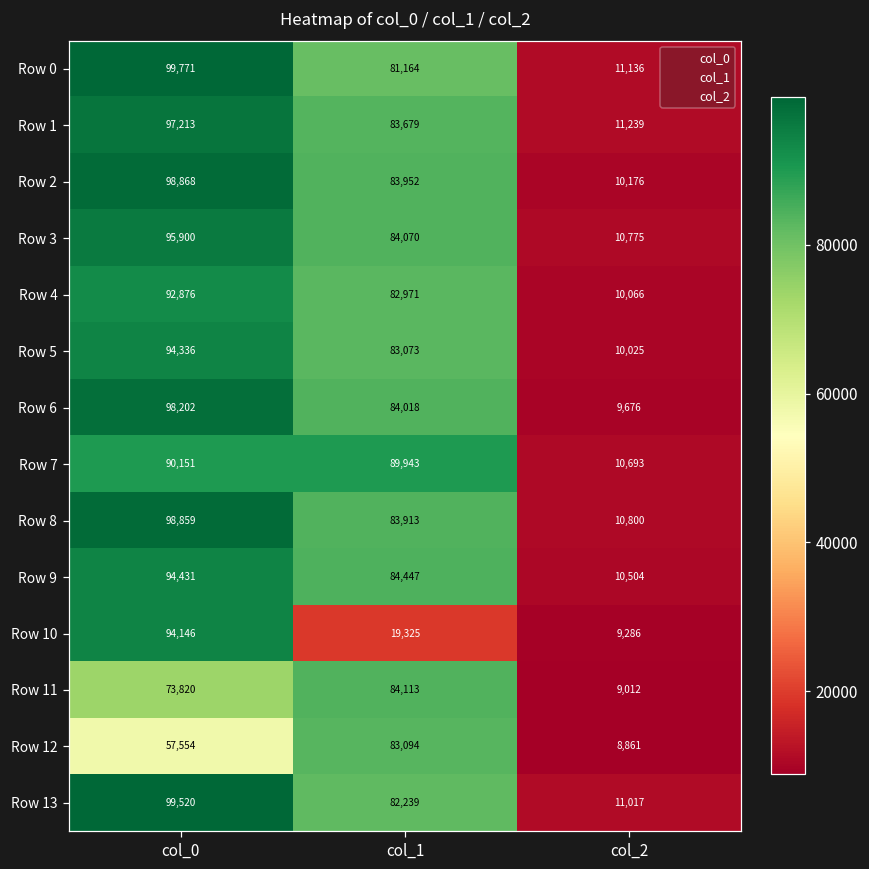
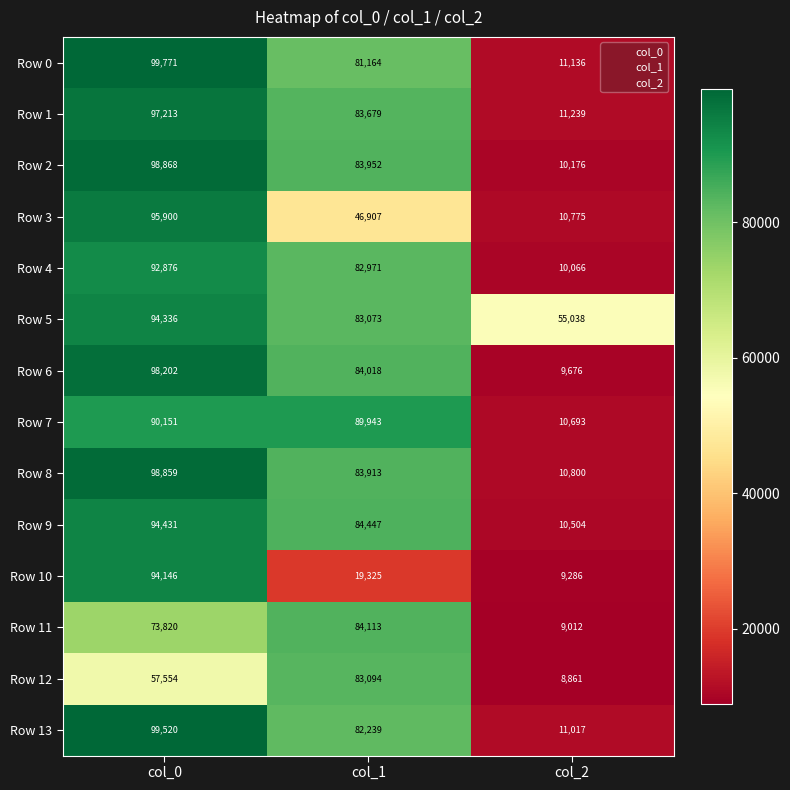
Row 3, col_1: 84,070 -> 46,907
Row 5, col_2: 10,025 -> 55,038
